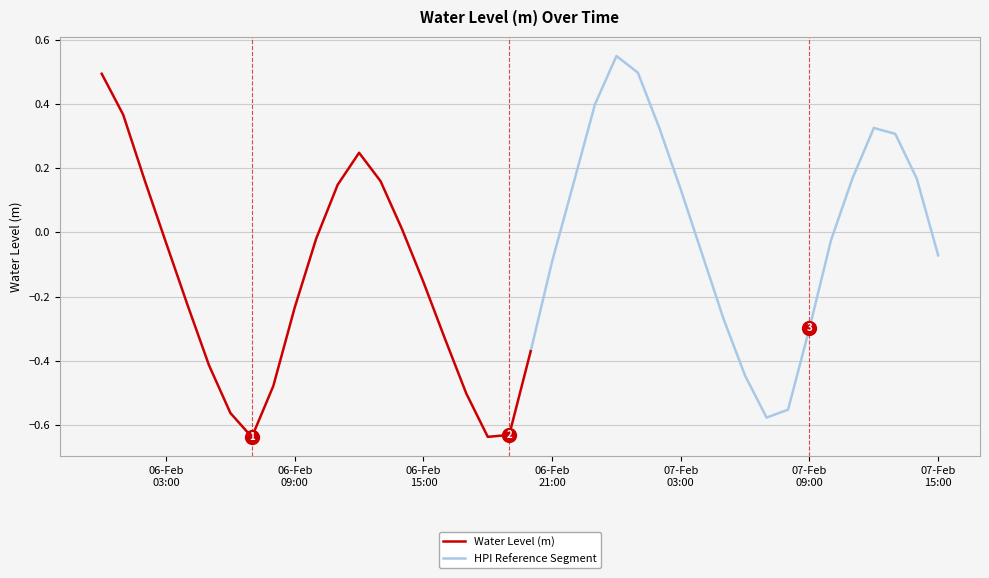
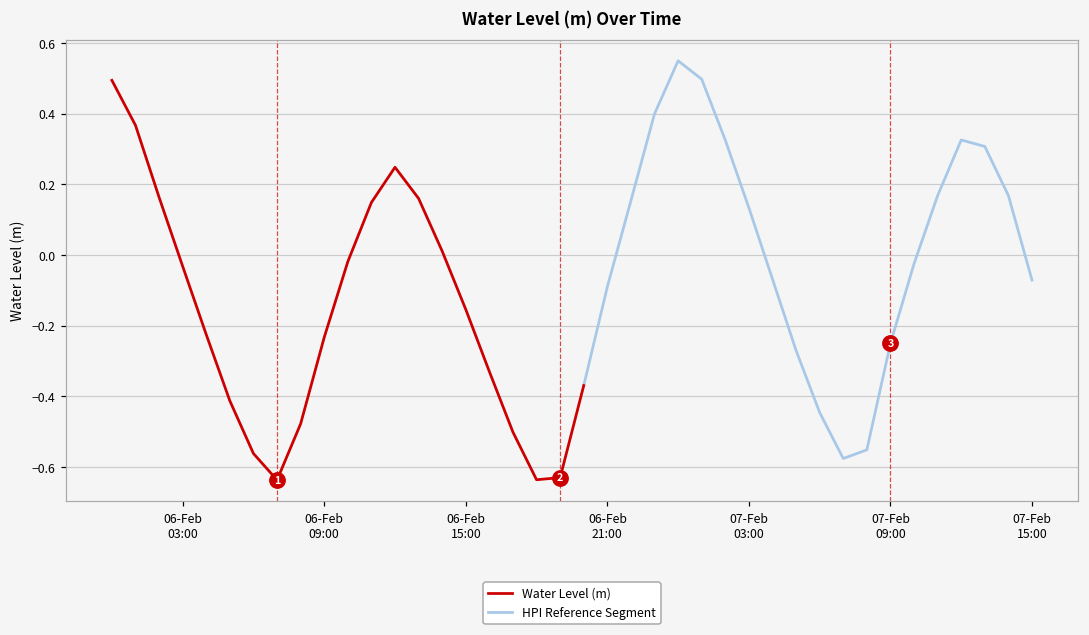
HPI Reference Segment, 07-Feb 09:00: -0.30 -> -0.25
